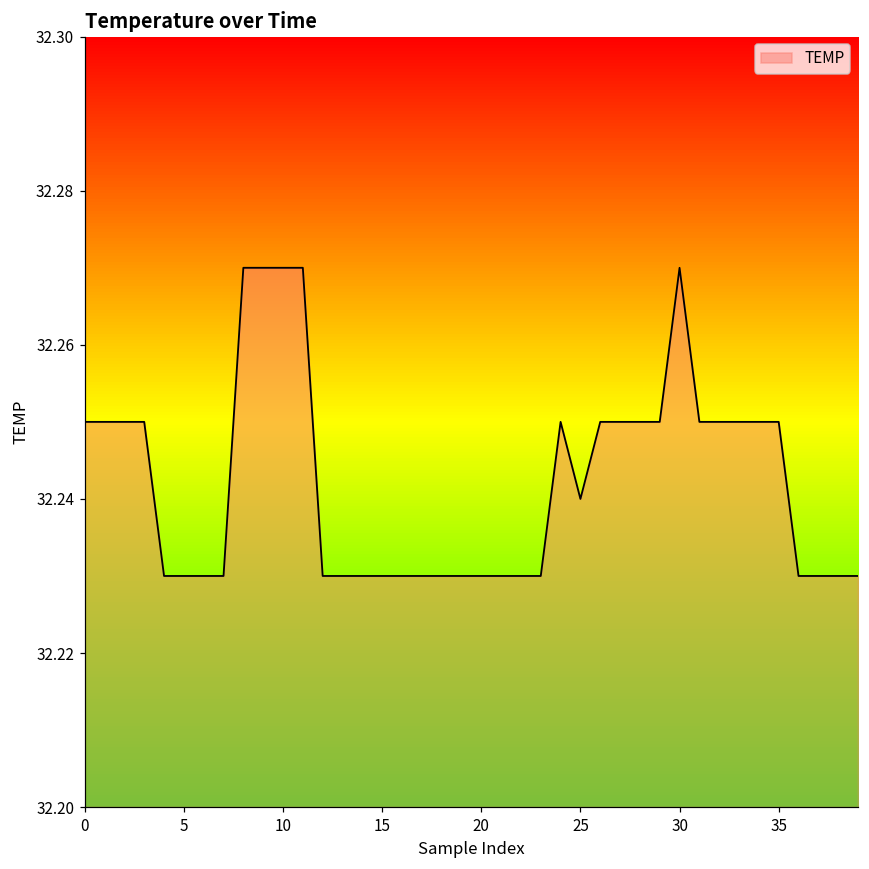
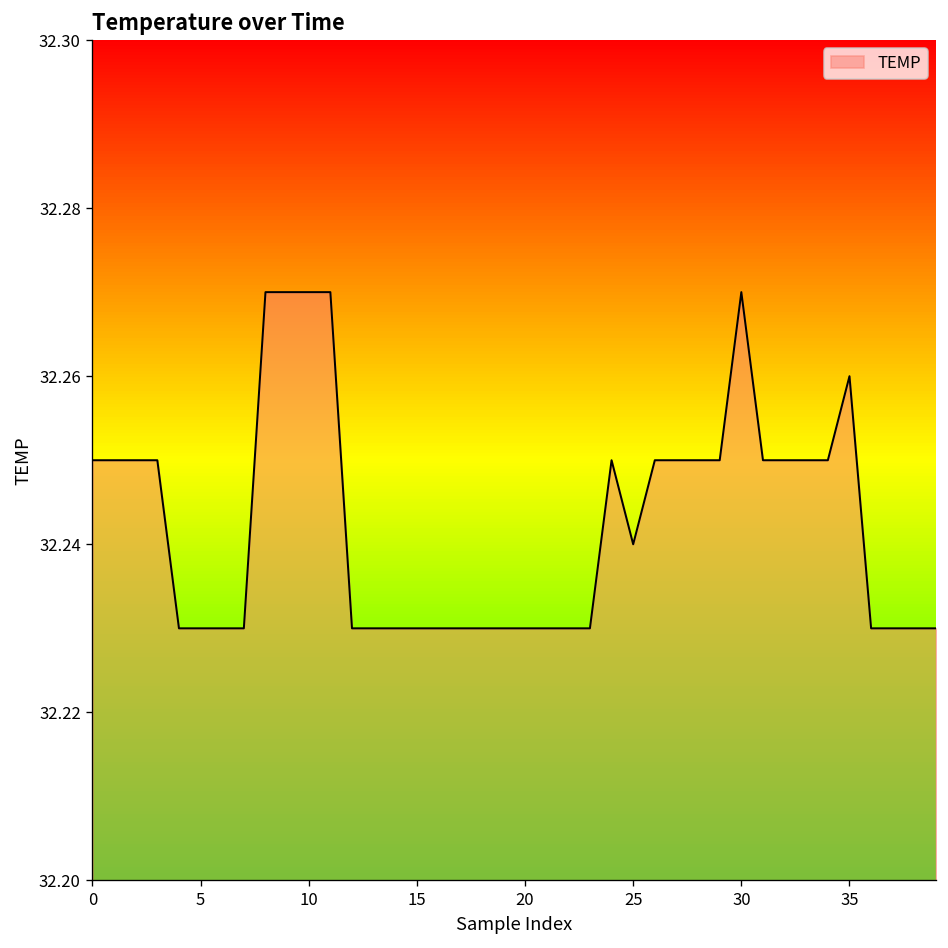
35: 32.25 -> 32.26
